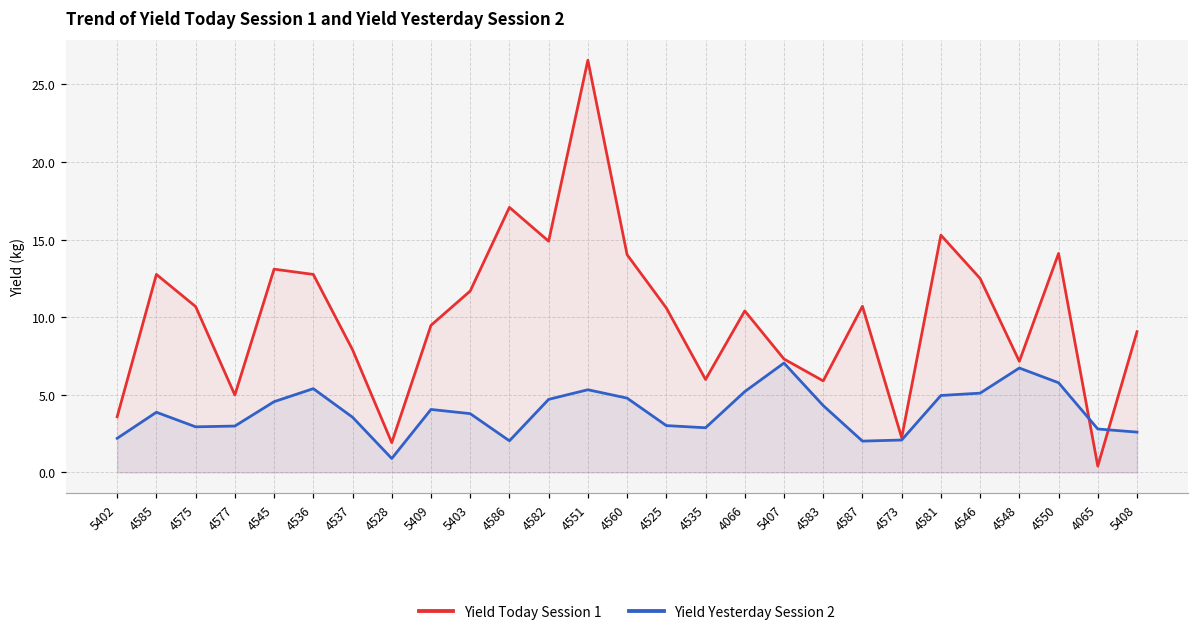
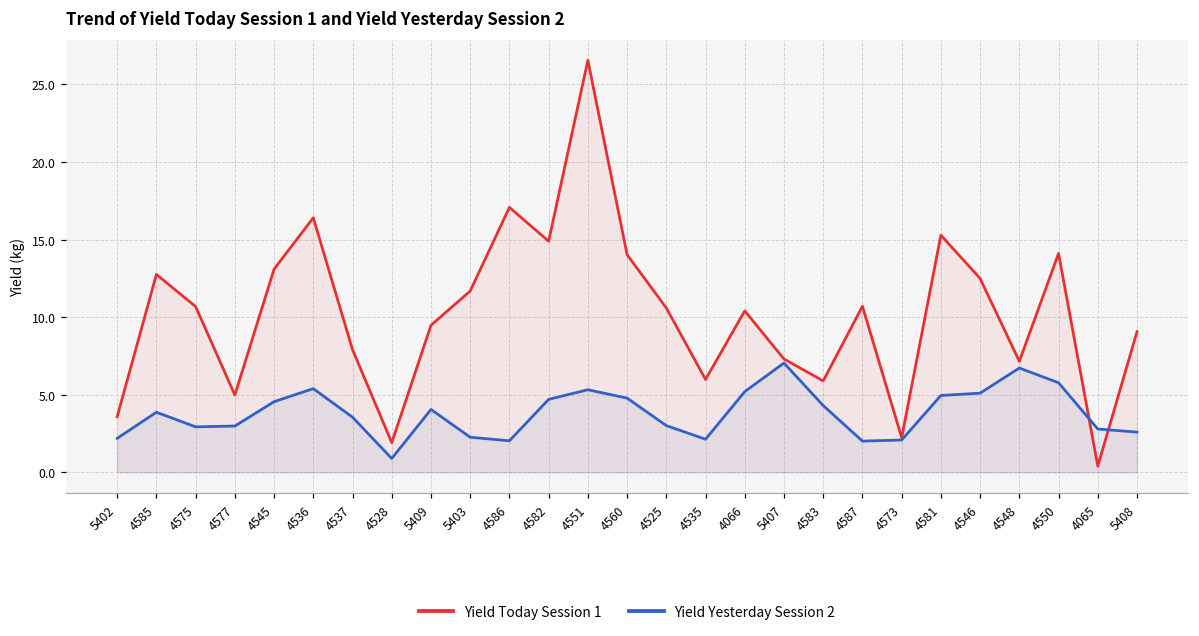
Yield Today Session 1, 4536: 12.8 -> 16.4
Yield Yesterday Session 2, 5403: 3.8 -> 2.3
Yield Yesterday Session 2, 4535: 2.9 -> 2.1
